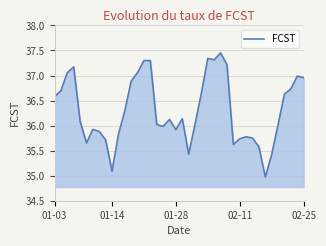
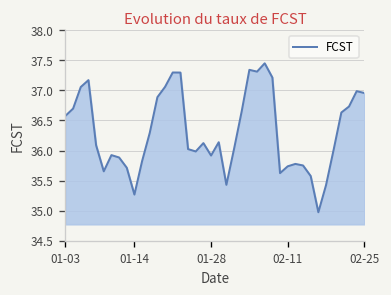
01-14: 35.1 -> 35.3
